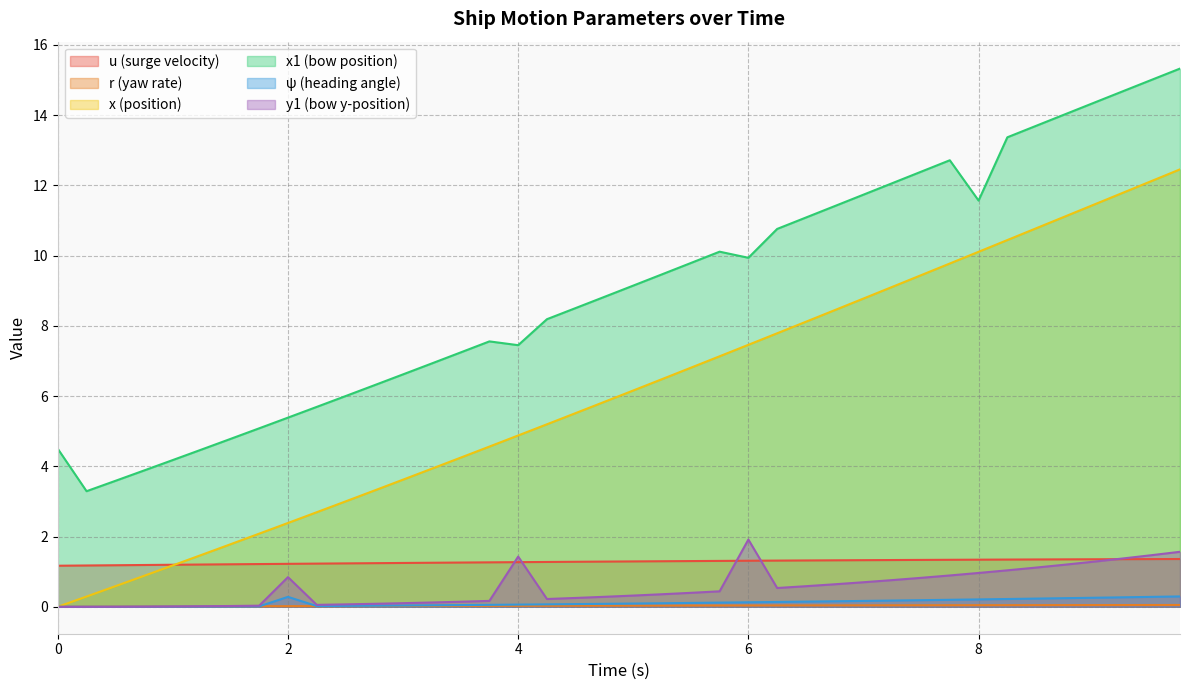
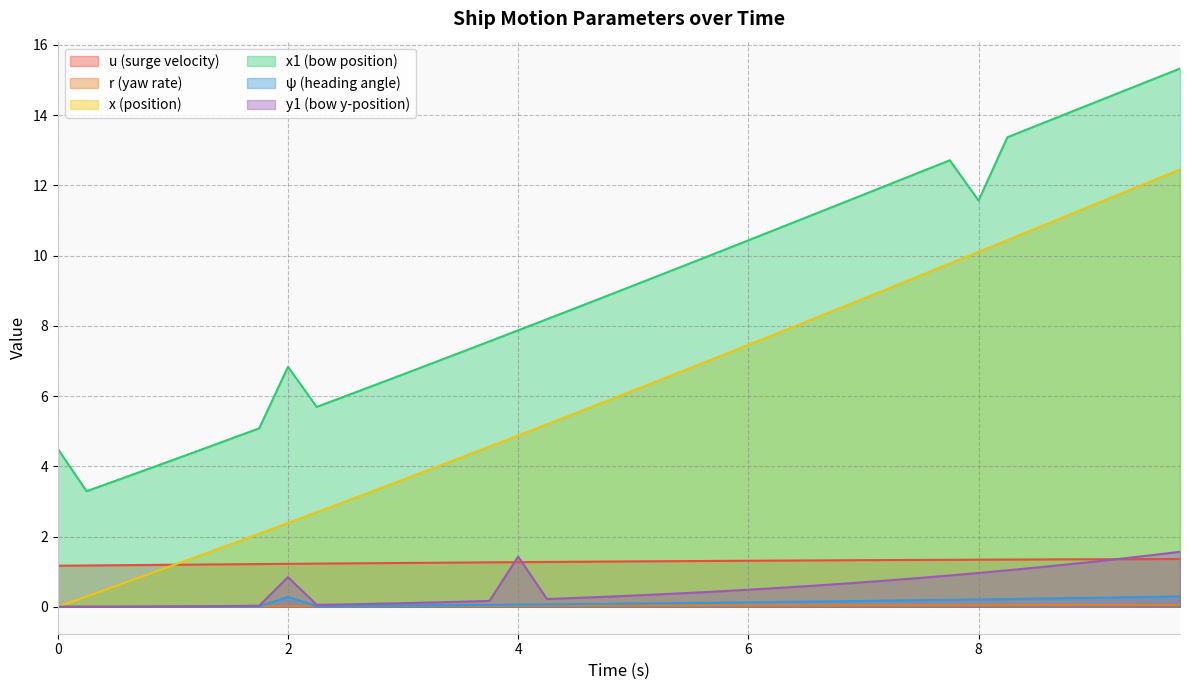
x1 (bow position), 2: 5.4 -> 6.8
x1 (bow position), 4: 7.5 -> 7.9
x1 (bow position), 6: 9.9 -> 10.4
y1 (bow y-position), 6: 1.9 -> 0.5
